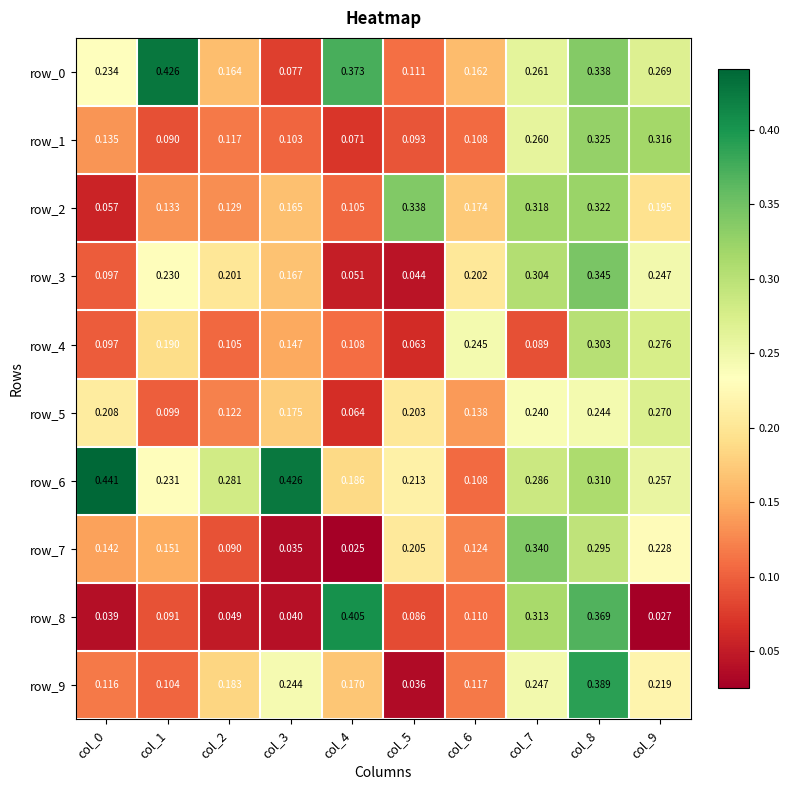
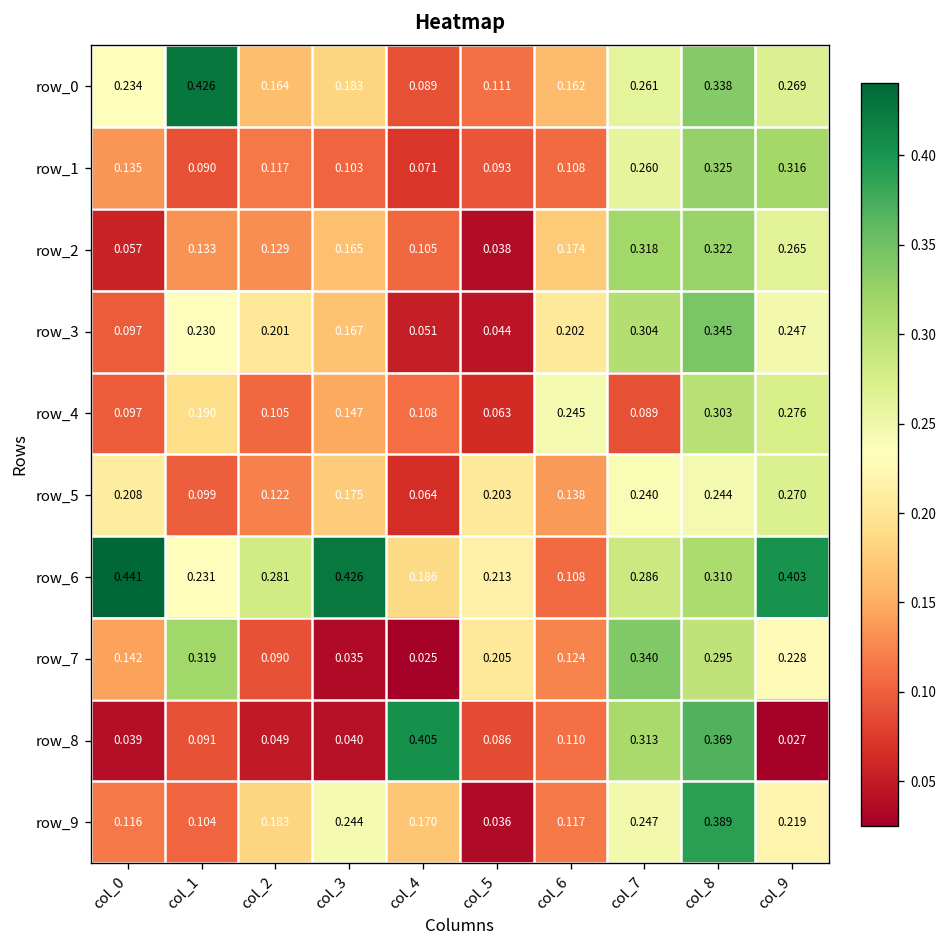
row_0, col_3: 0.077 -> 0.183
row_0, col_4: 0.373 -> 0.089
row_2, col_5: 0.338 -> 0.038
row_2, col_9: 0.195 -> 0.265
row_6, col_9: 0.257 -> 0.403
row_7, col_1: 0.151 -> 0.319
